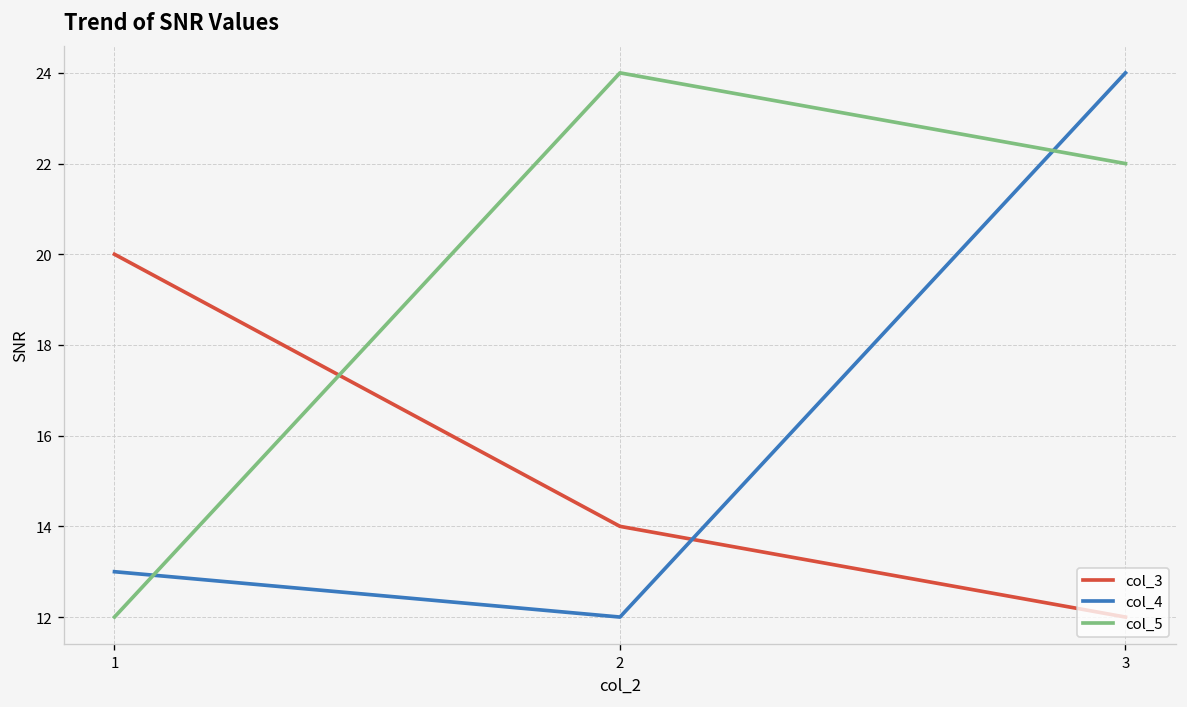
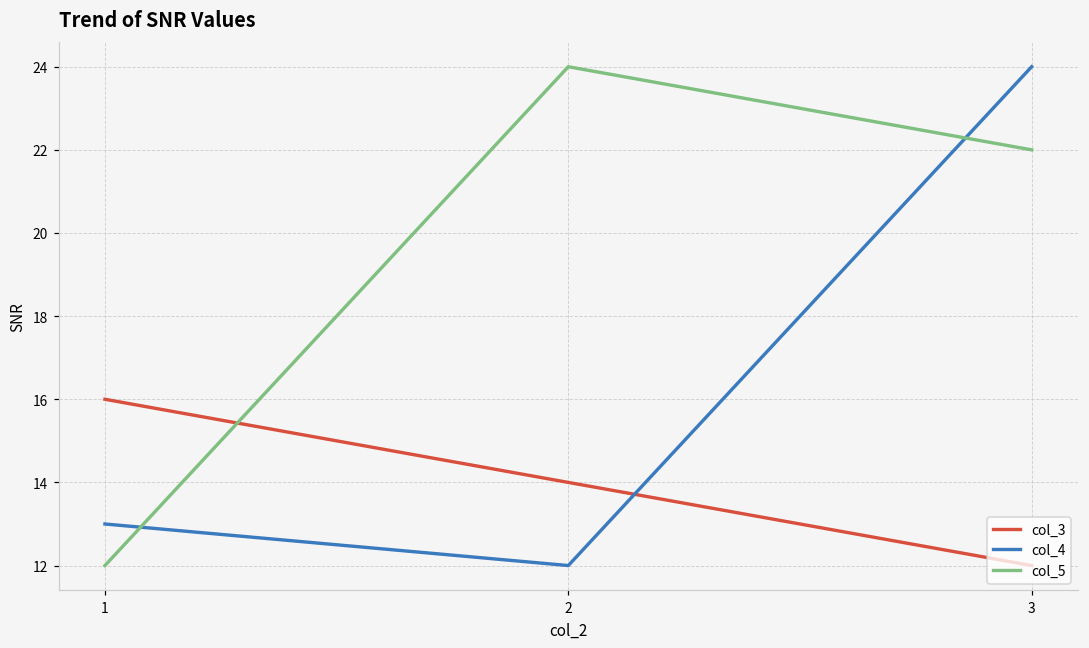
col_3, 1: 20 -> 16
